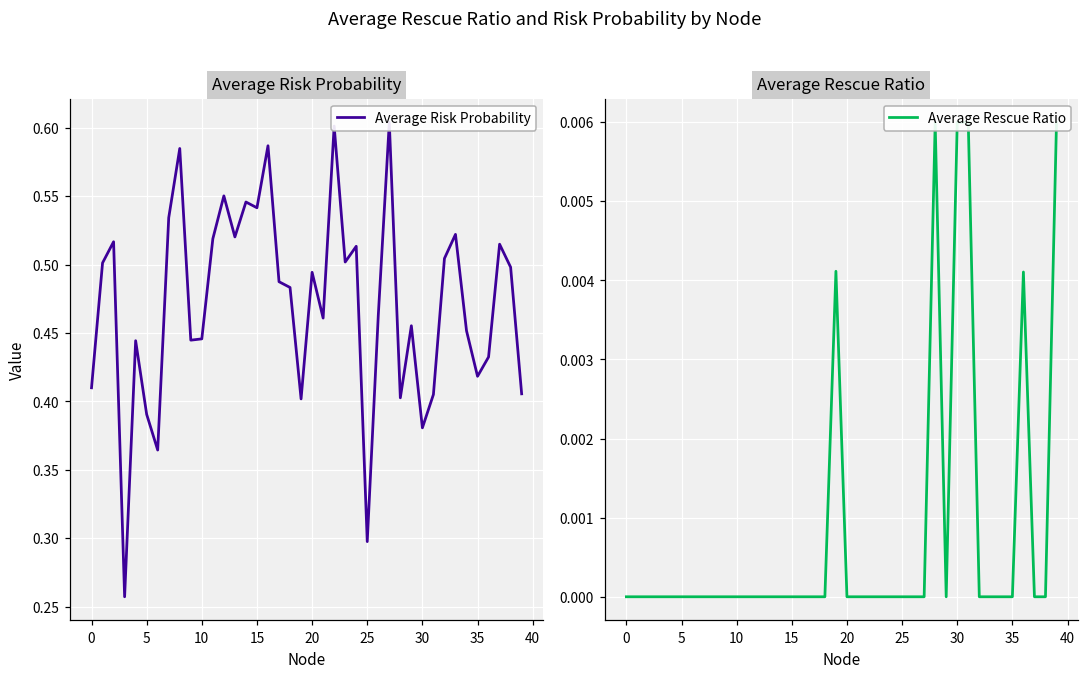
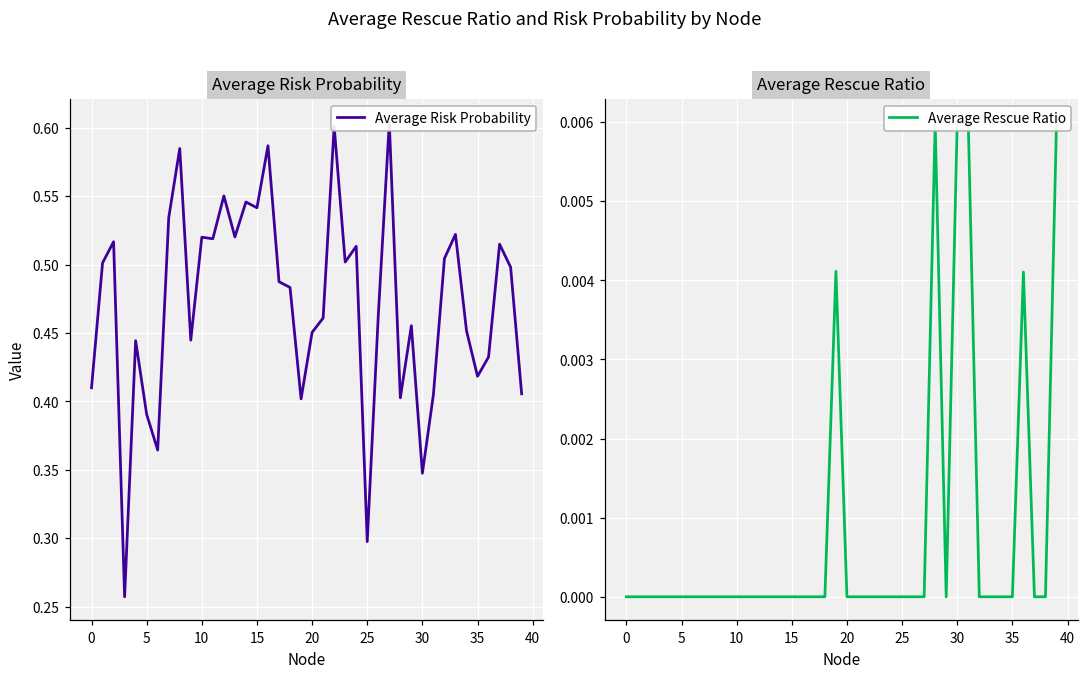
Average Risk Probability, 10: 0.446 -> 0.520
Average Risk Probability, 20: 0.494 -> 0.450
Average Risk Probability, 30: 0.381 -> 0.347
